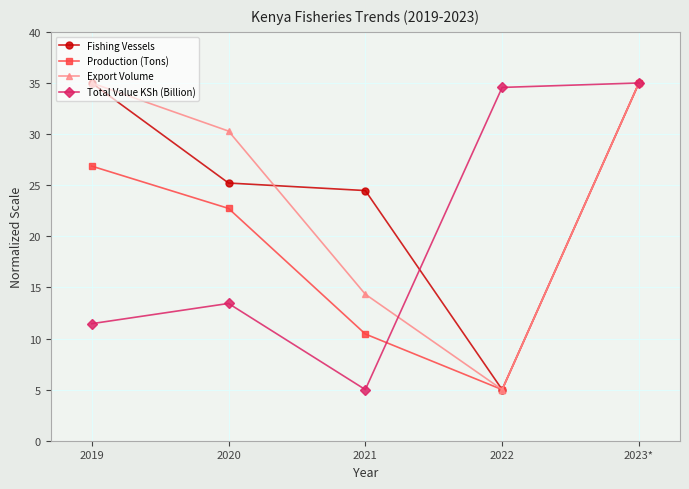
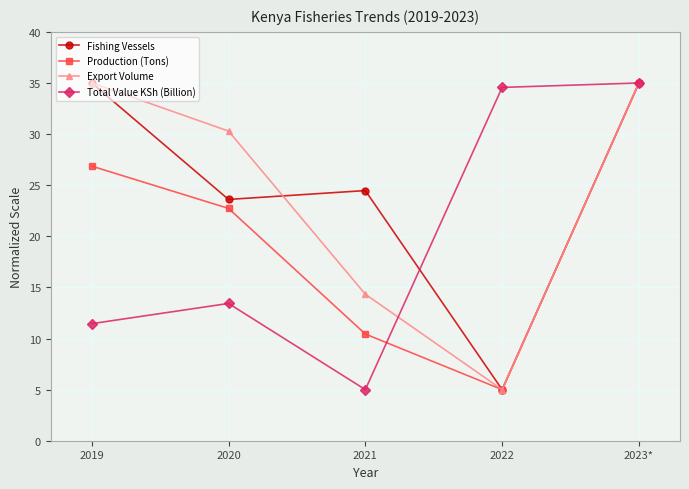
Fishing Vessels, 2020: 25.2 -> 23.6
